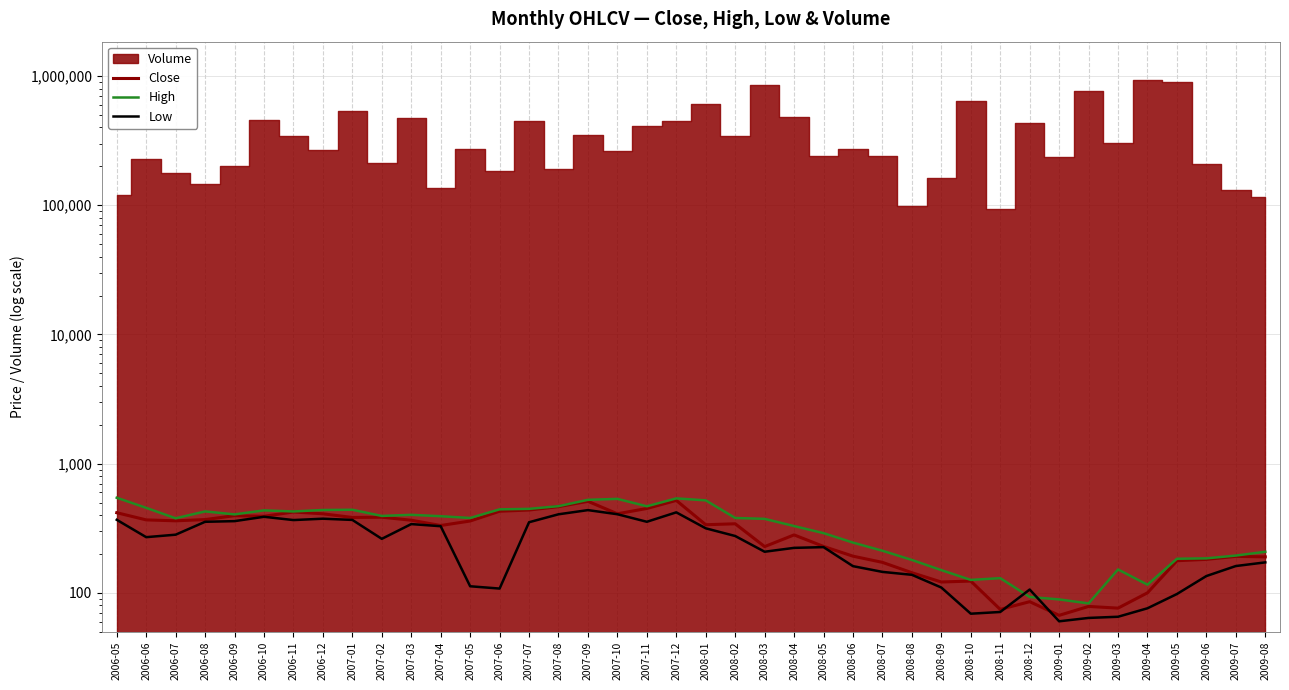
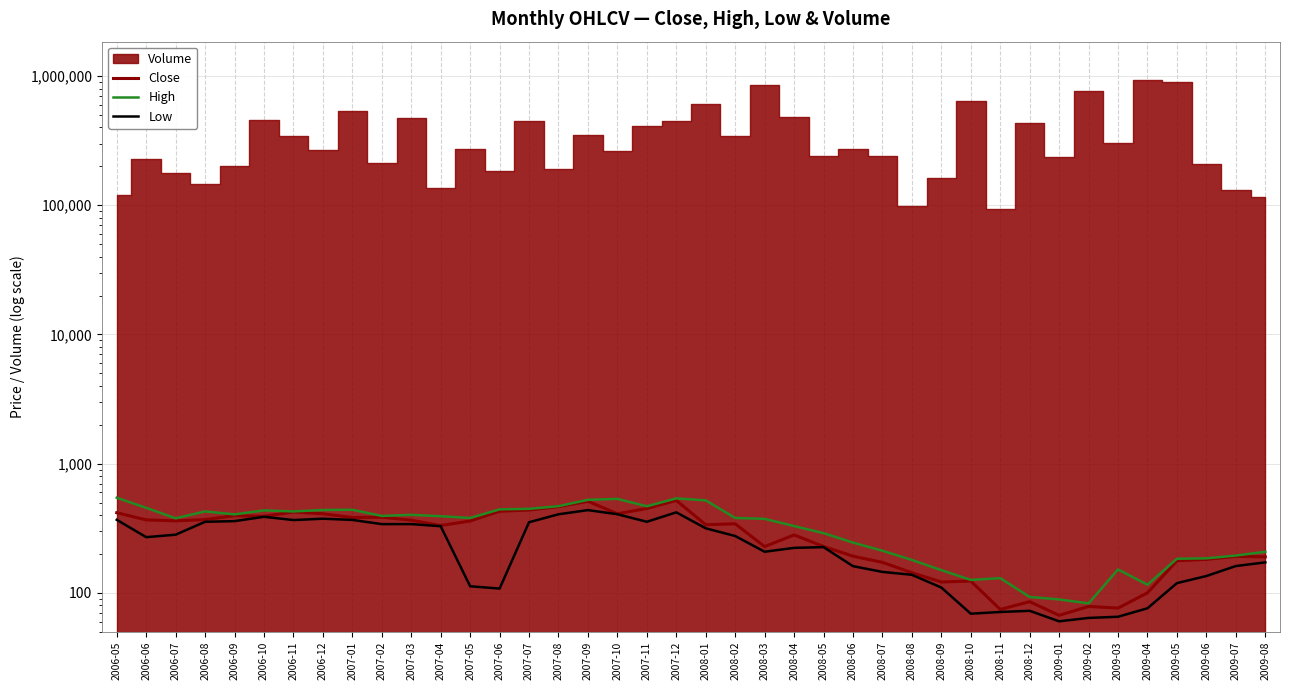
Low, 2007-02: 260 -> 340
Low, 2008-12: 110 -> 70
Low, 2009-05: 100 -> 120
